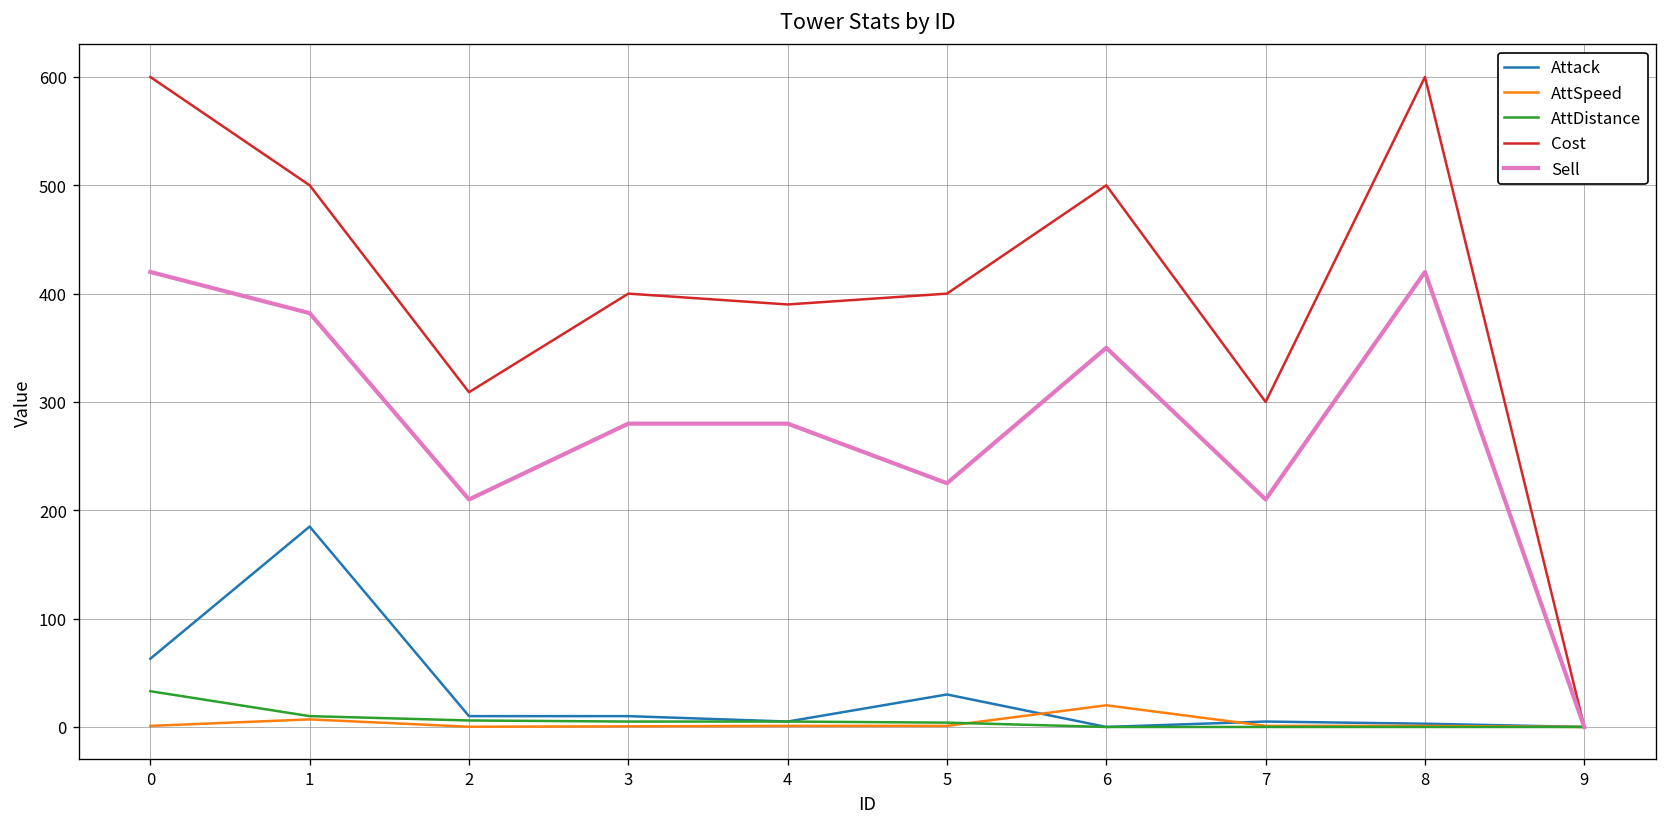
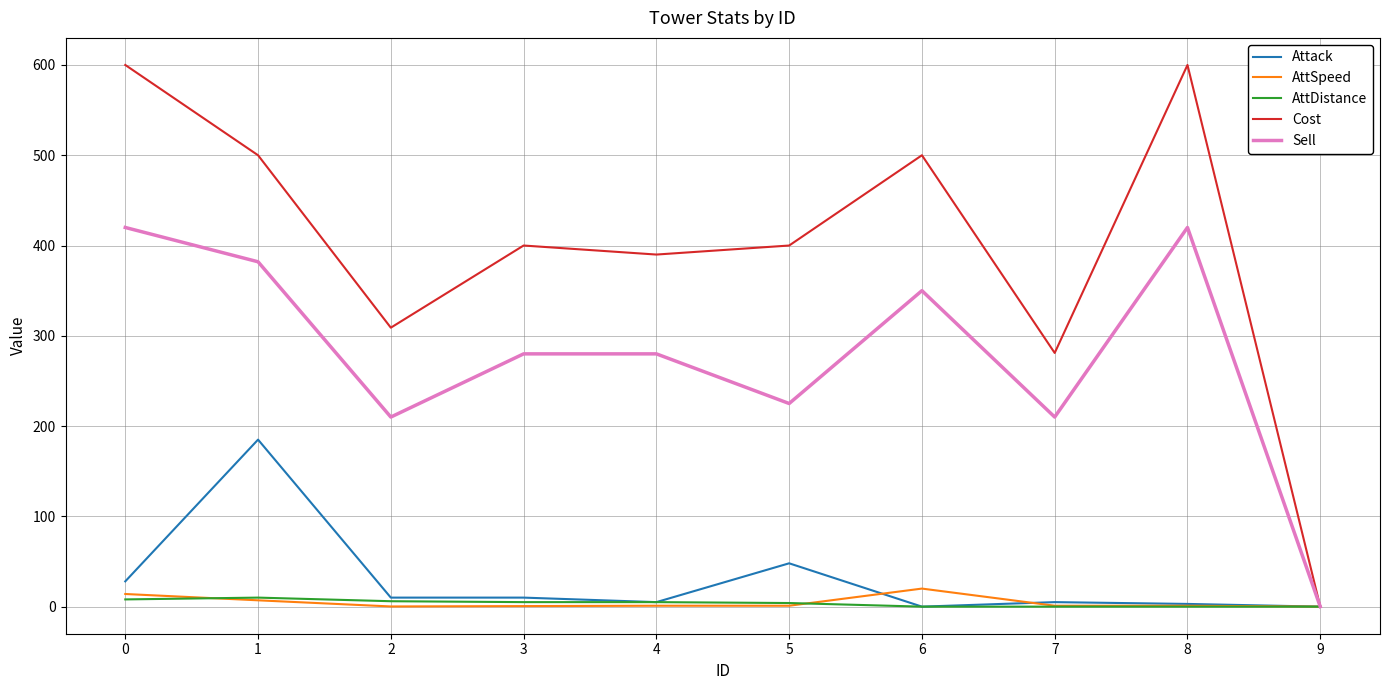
Attack, 0: 60 -> 30
AttSpeed, 0: 0 -> 10
AttDistance, 0: 30 -> 10
Attack, 5: 30 -> 50
Cost, 7: 300 -> 280
